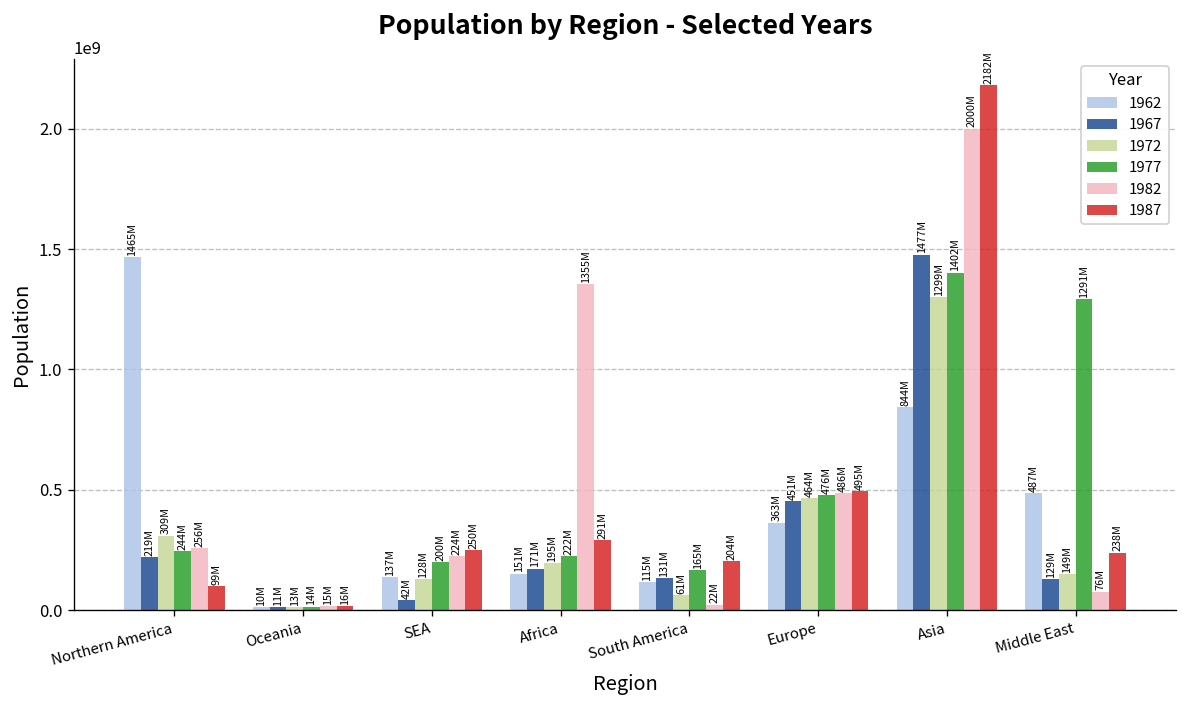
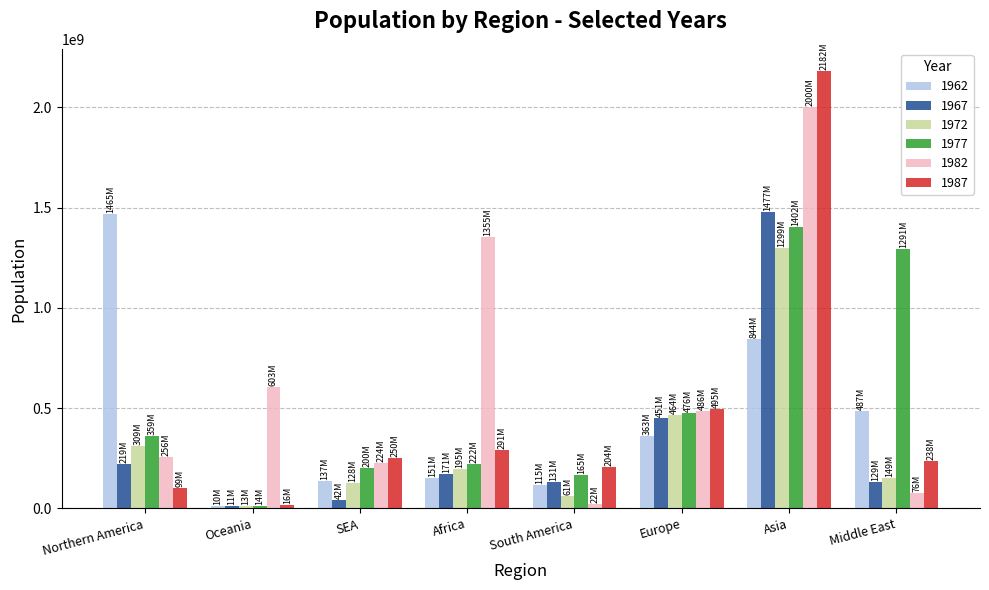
1977, Northern America: 244M -> 359M
1982, Oceania: 15M -> 603M
